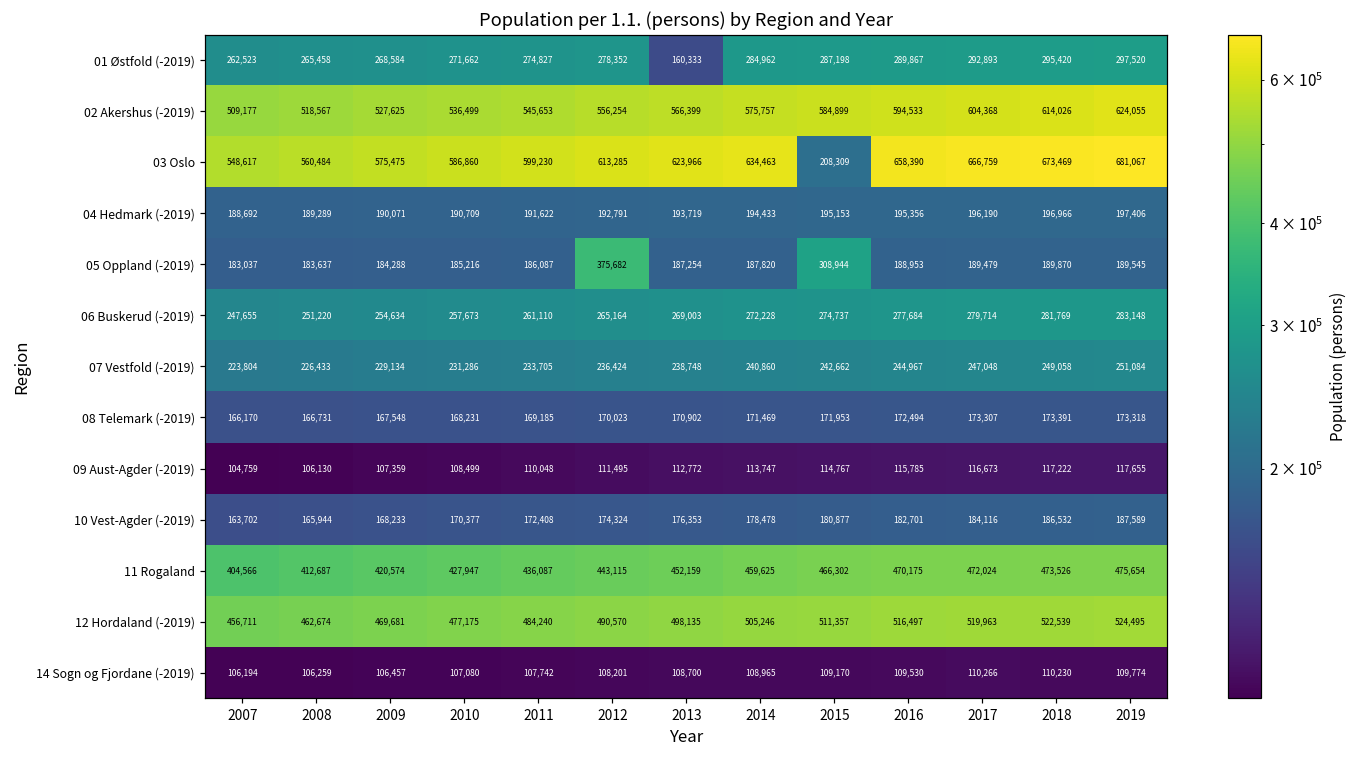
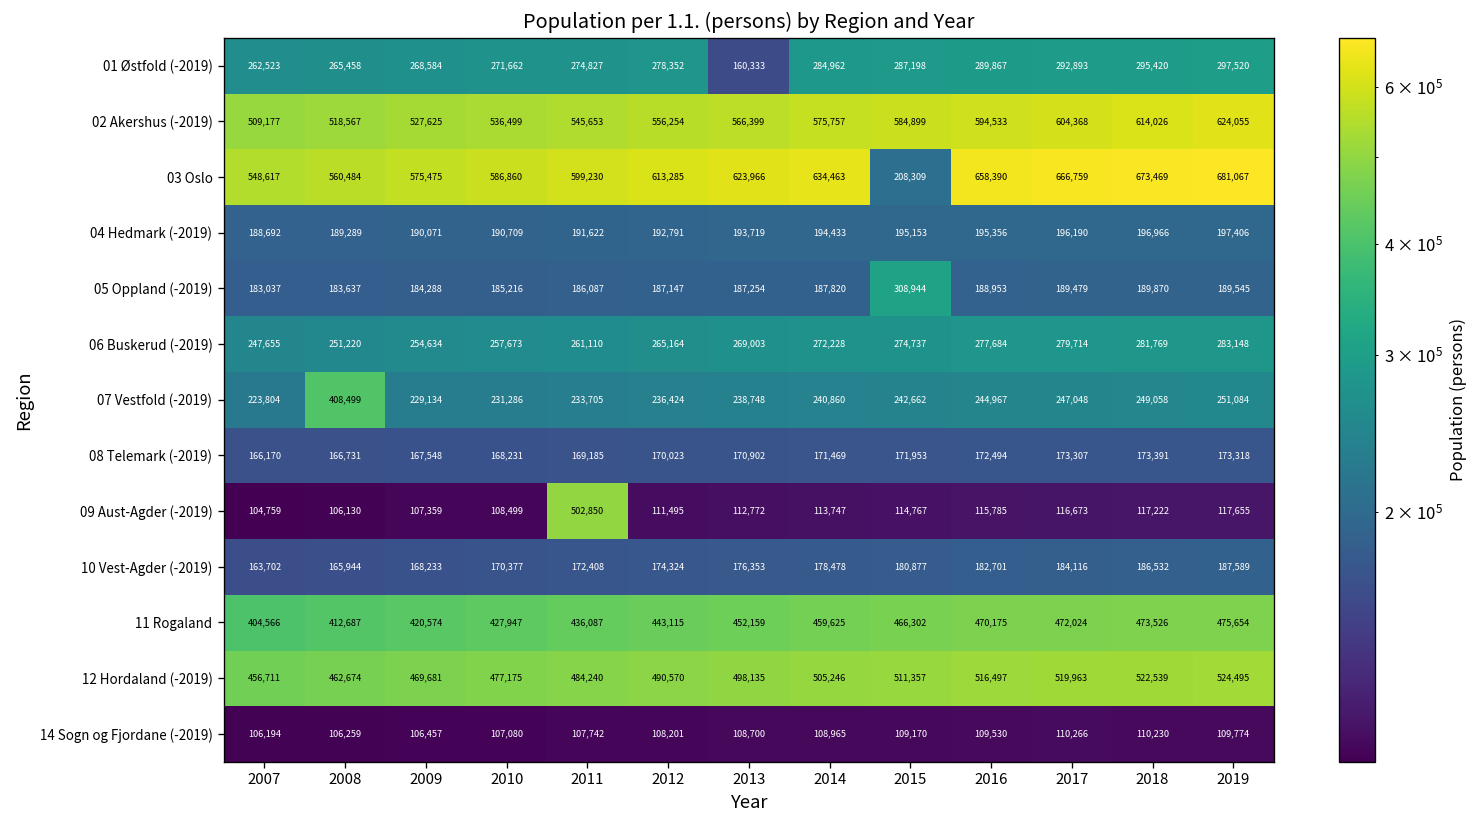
05 Oppland (-2019), 2012: 375,682 -> 187,147
07 Vestfold (-2019), 2008: 226,433 -> 408,499
09 Aust-Agder (-2019), 2011: 110,048 -> 502,850
